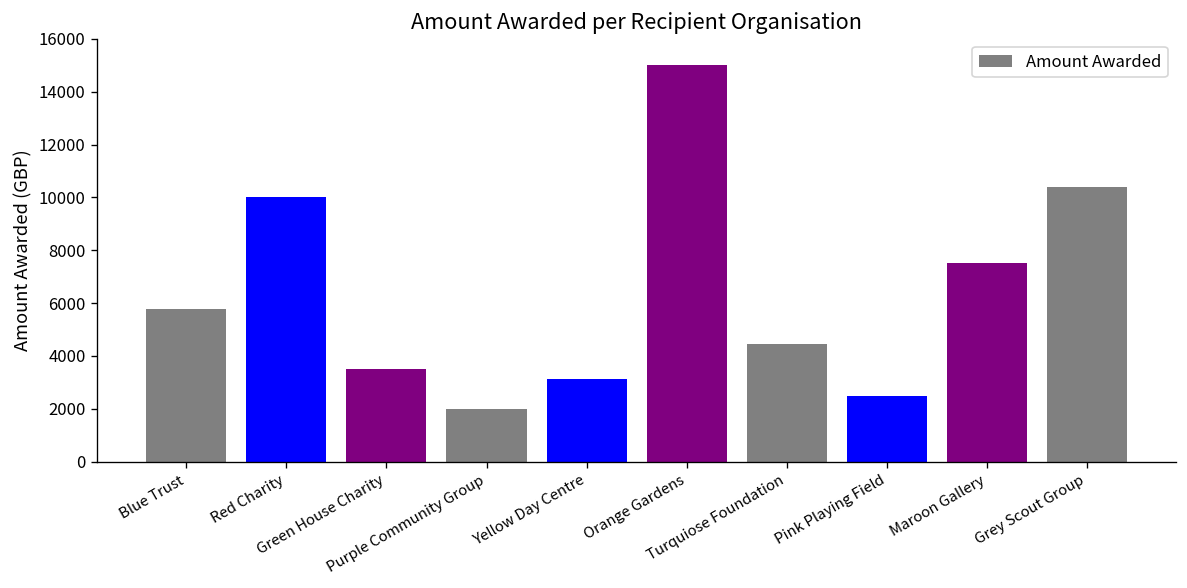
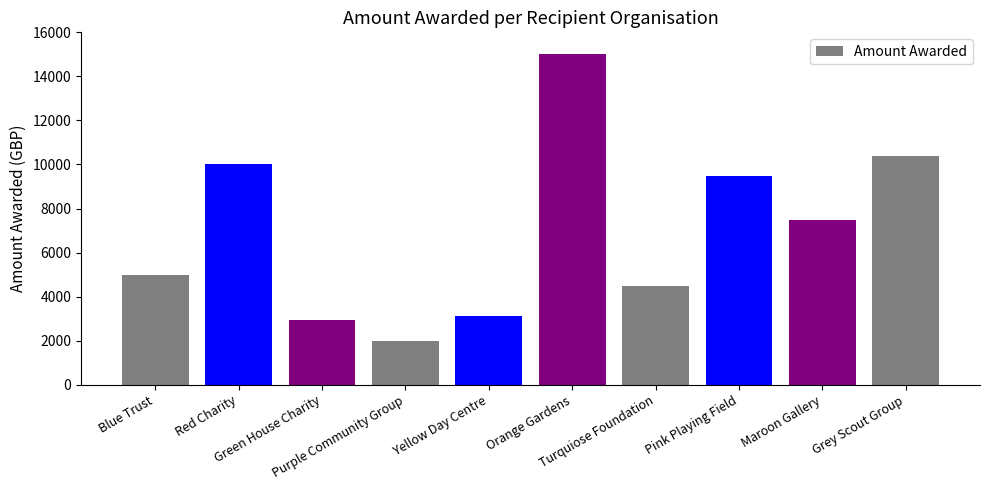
Blue Trust: 5800 -> 5000
Green House Charity: 3500 -> 2900
Pink Playing Field: 2500 -> 9500
